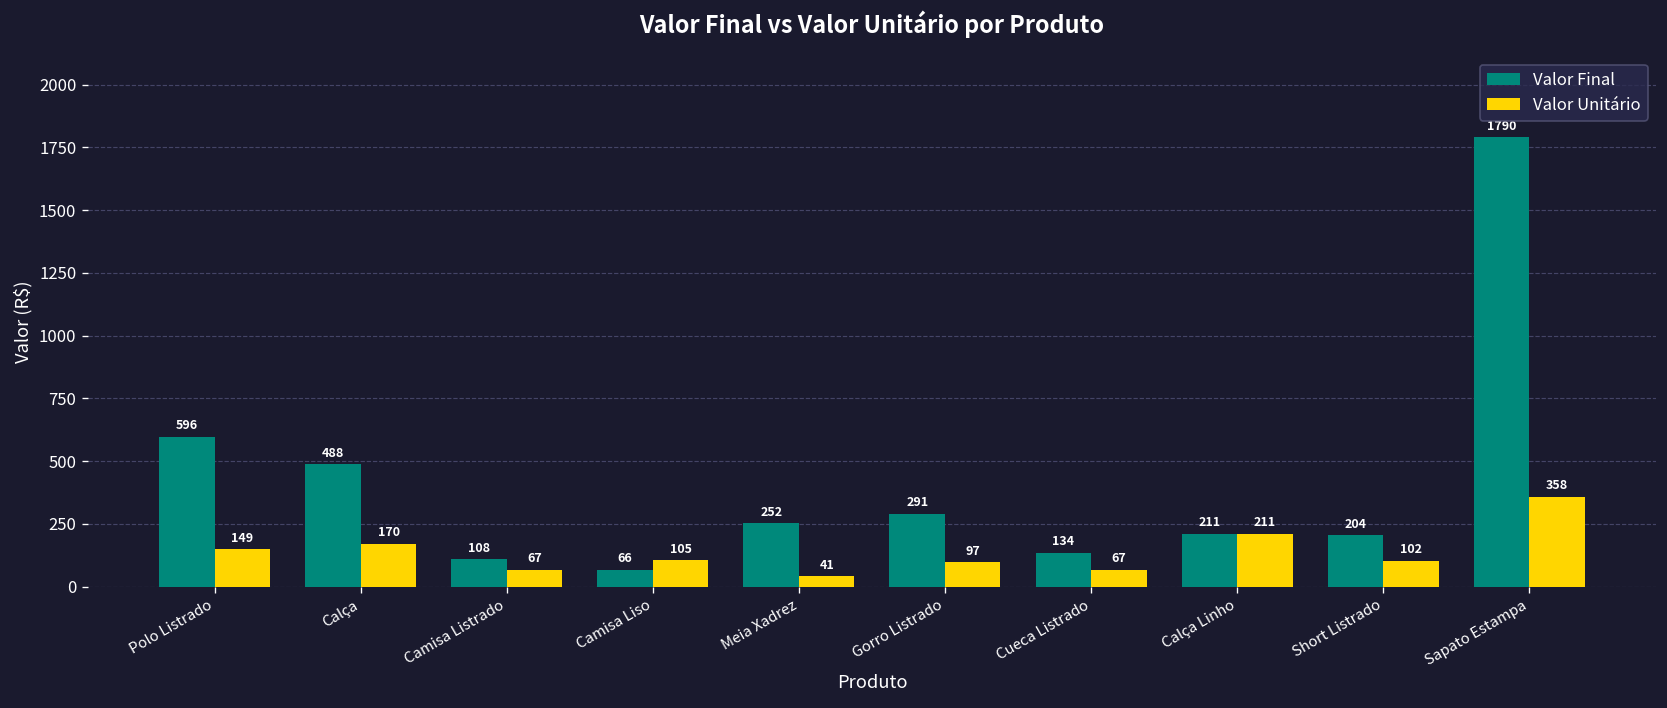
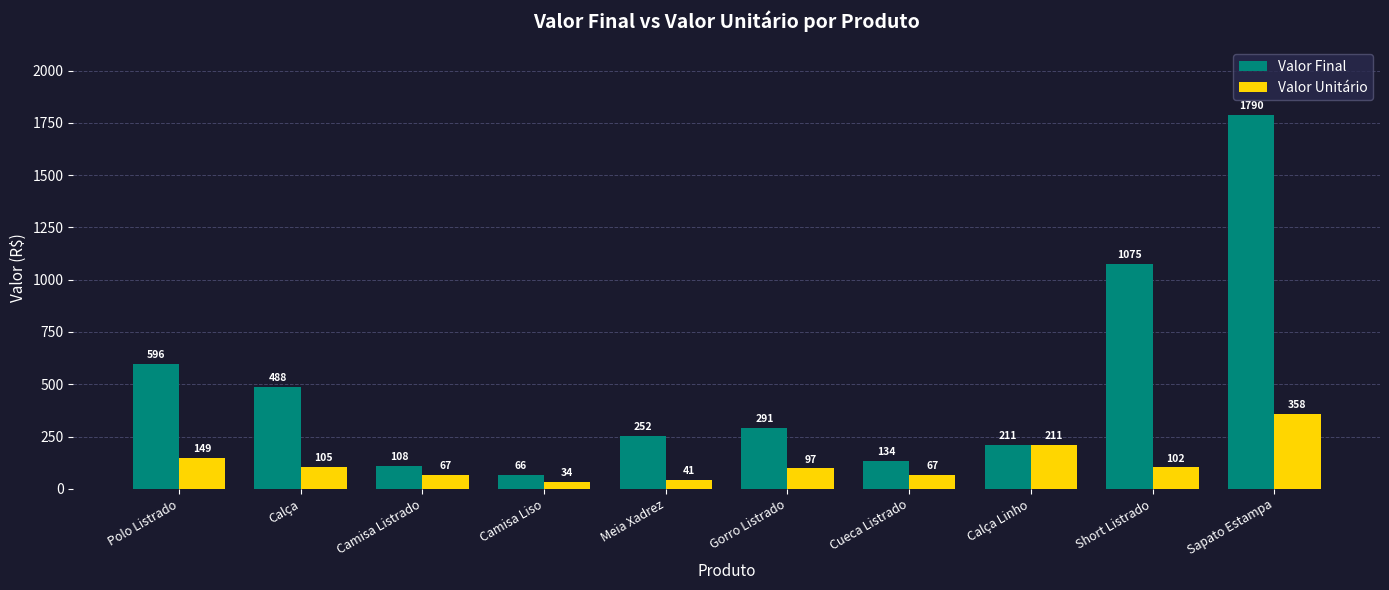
Valor Unitário, Calça: 170 -> 105
Valor Unitário, Camisa Liso: 105 -> 34
Valor Final, Short Listrado: 204 -> 1075
